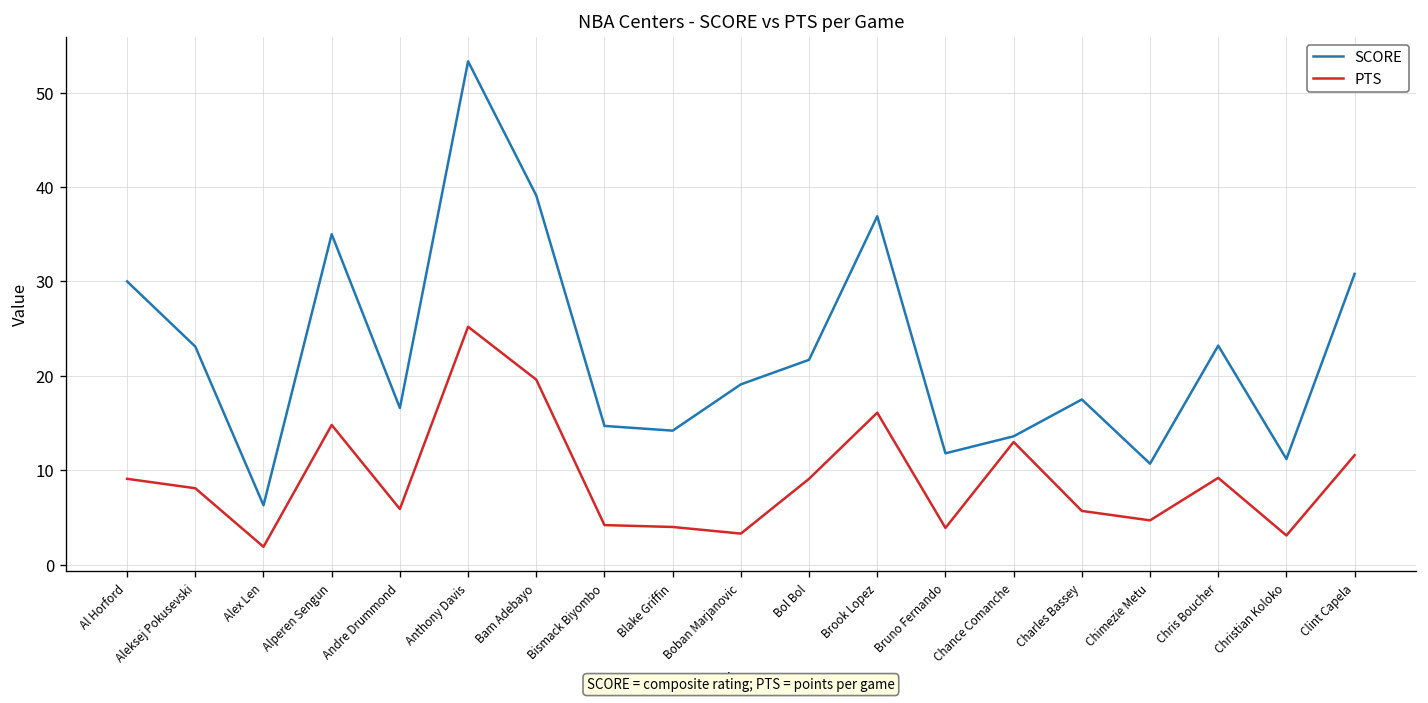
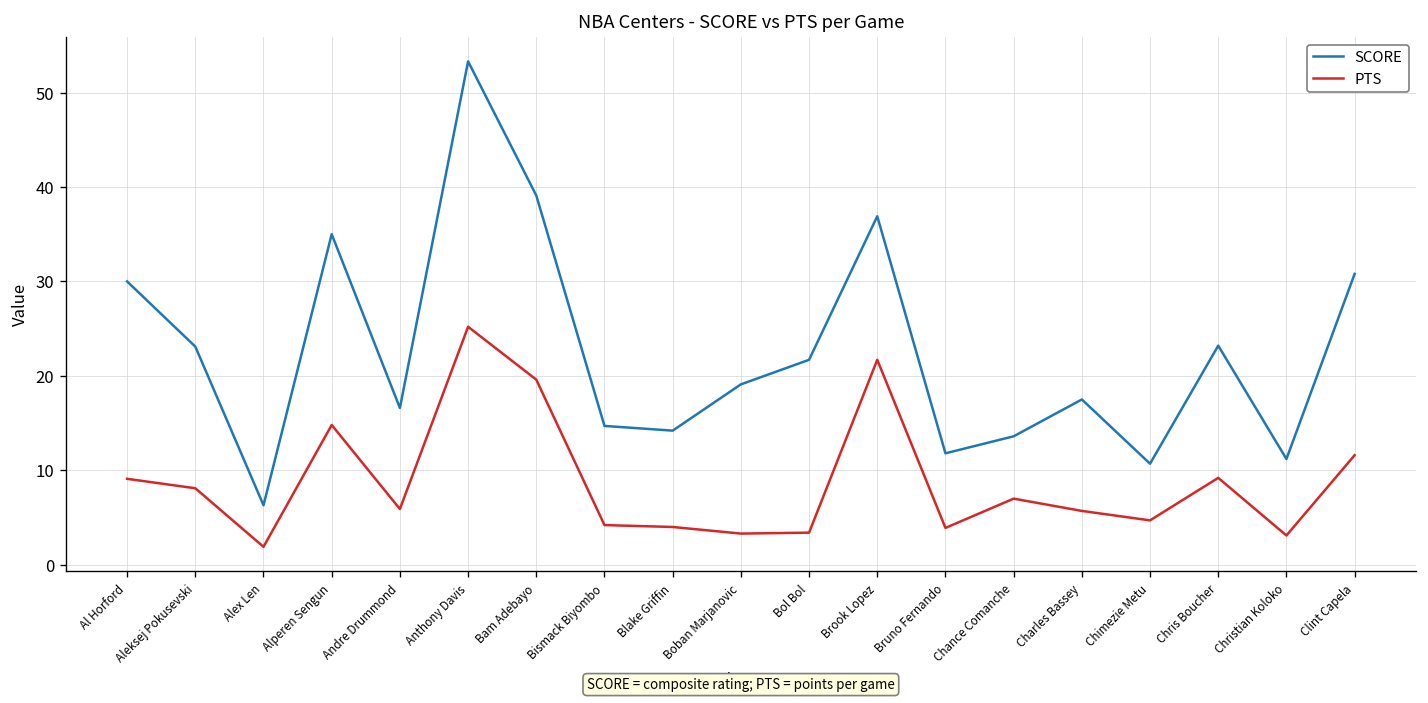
PTS, Bol Bol: 9 -> 3
PTS, Brook Lopez: 16 -> 22
PTS, Chance Comanche: 13 -> 7
